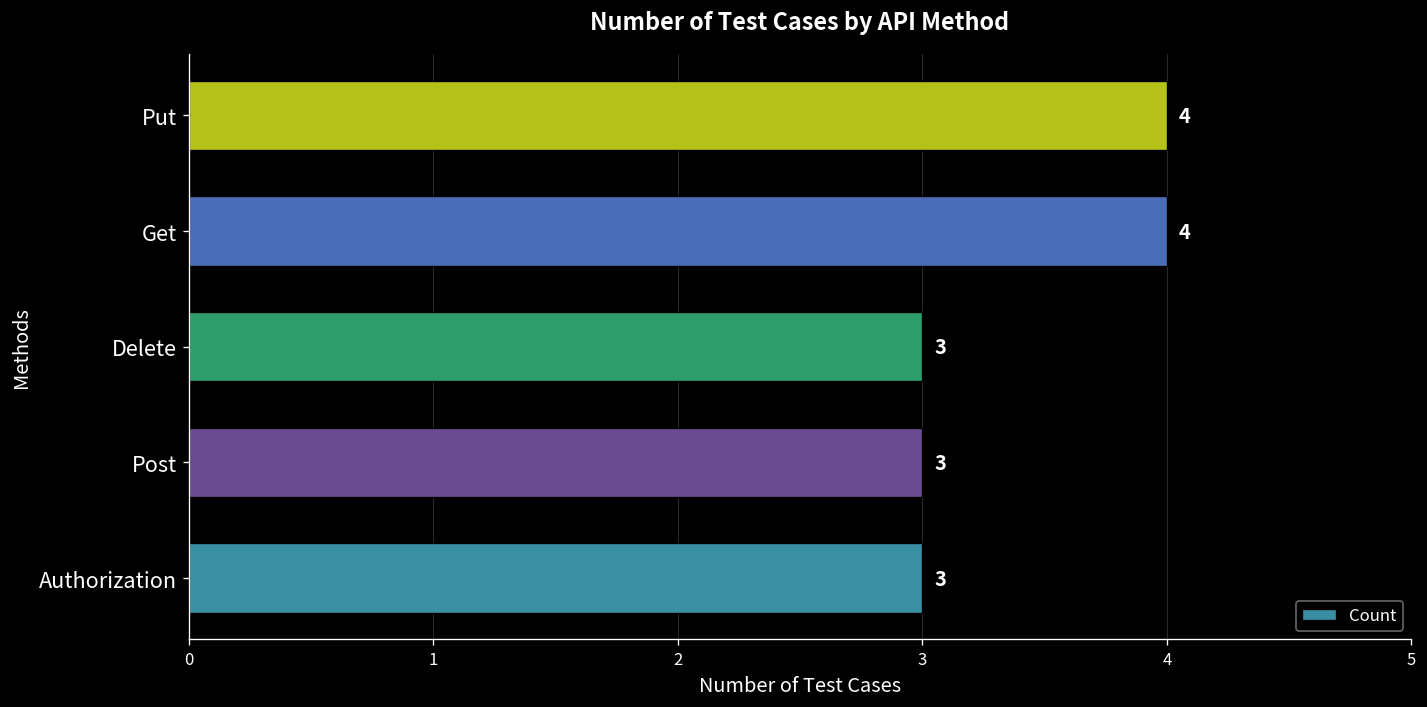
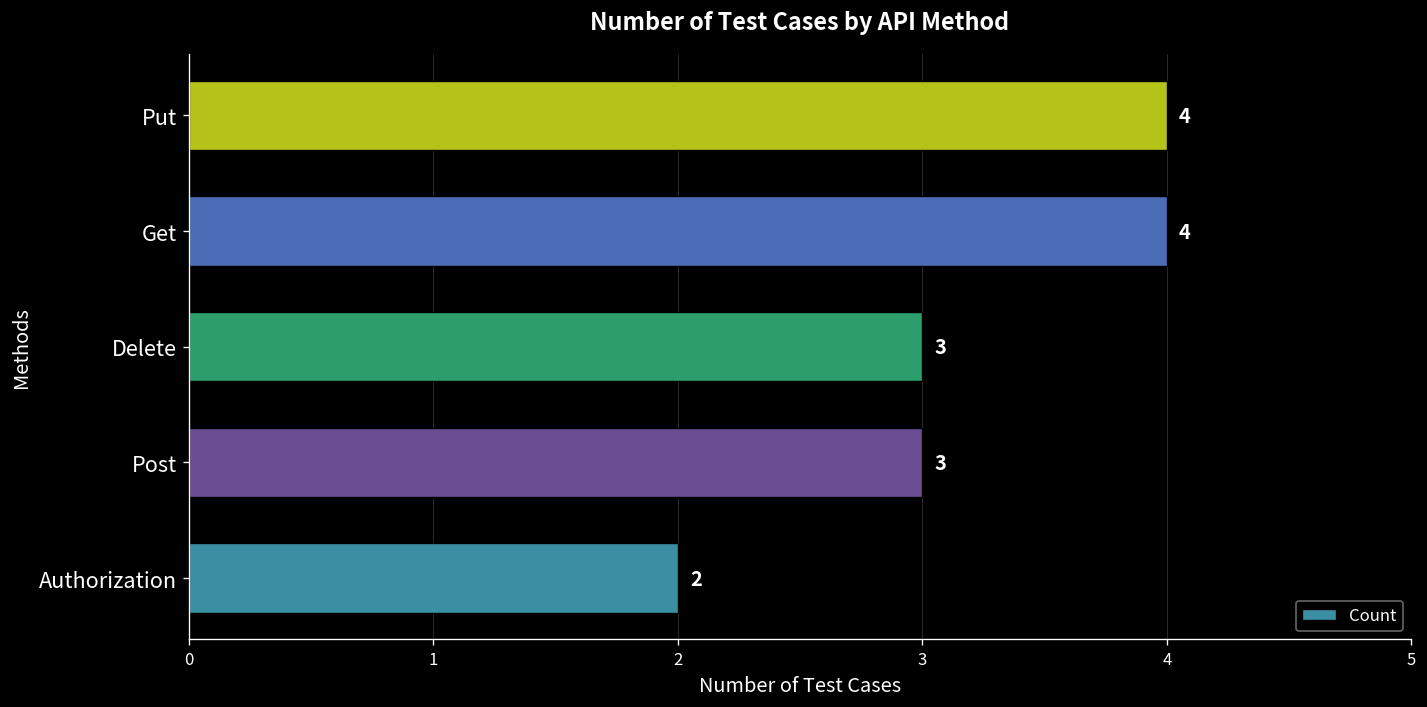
Authorization: 3 -> 2
